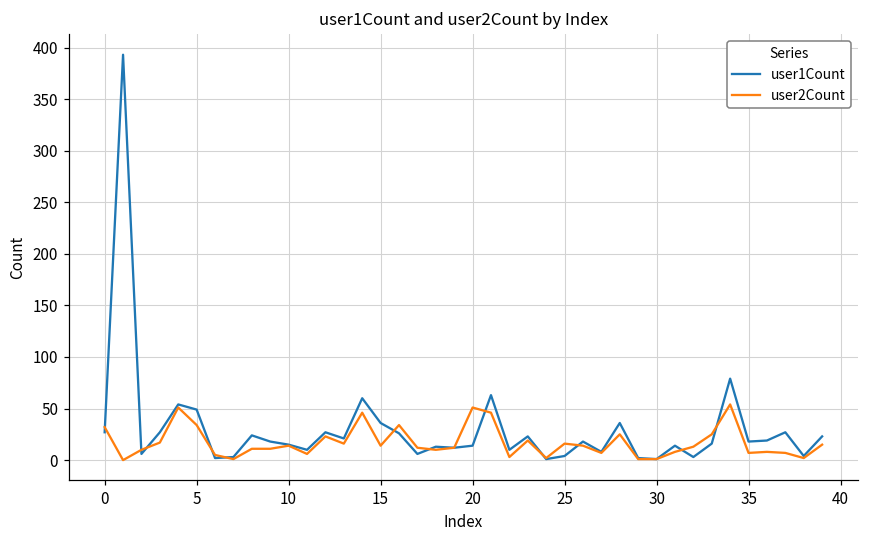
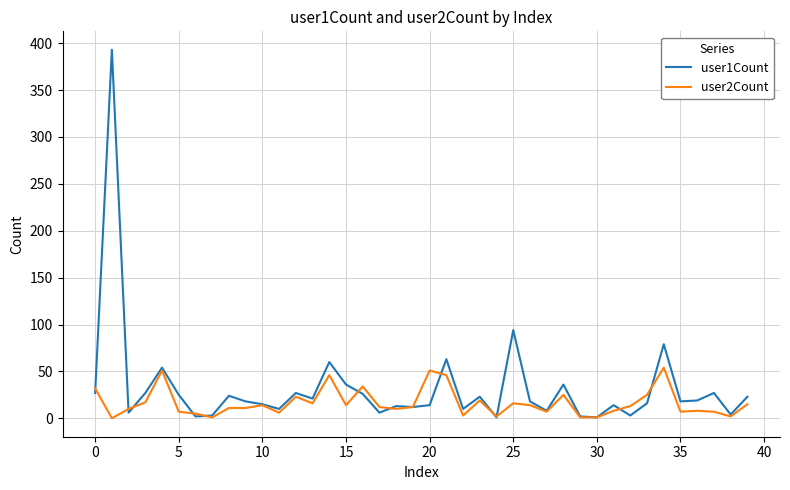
user1Count, 5: 50 -> 30
user2Count, 5: 30 -> 10
user1Count, 25: 0 -> 90
